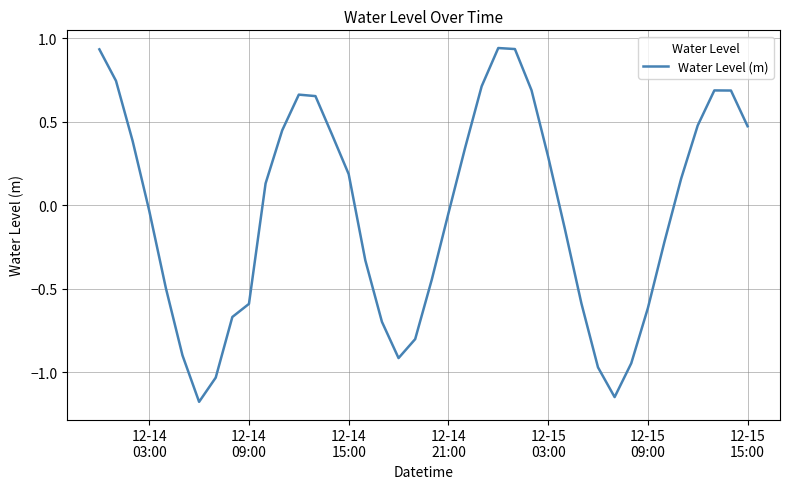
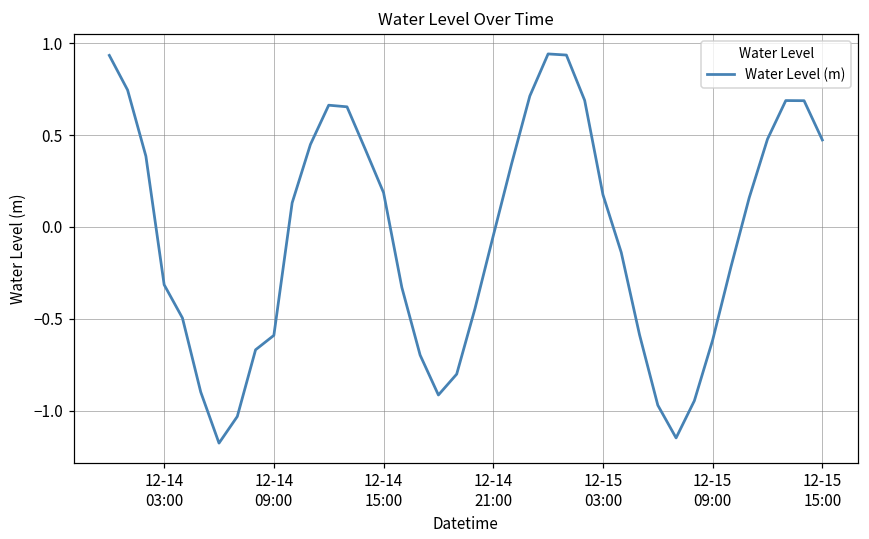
12-14 03:00: -0.03 -> -0.31
12-15 03:00: 0.29 -> 0.18
